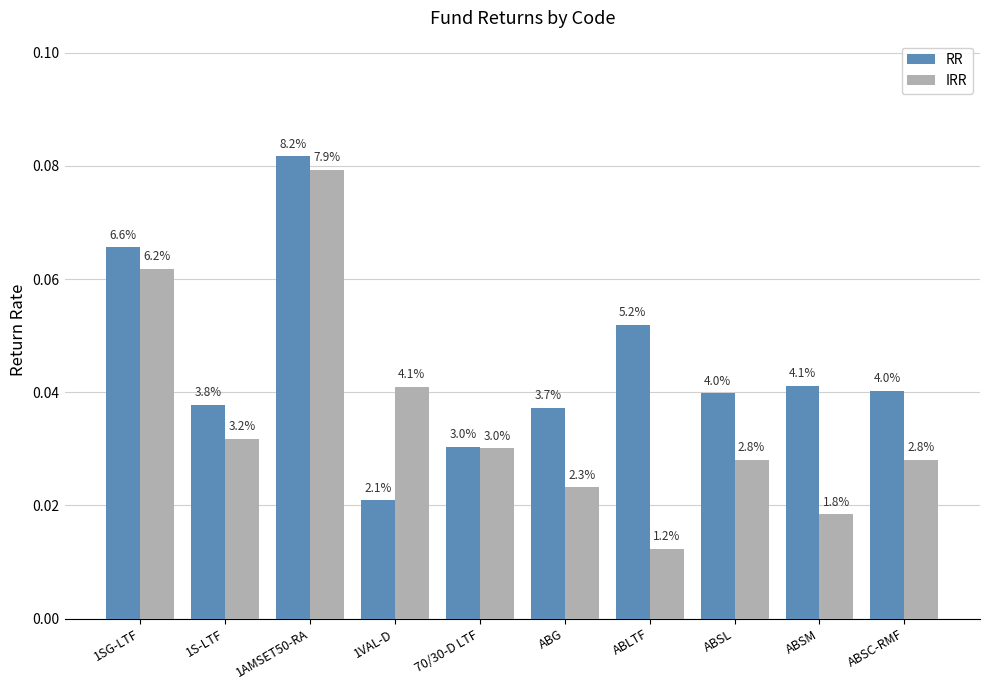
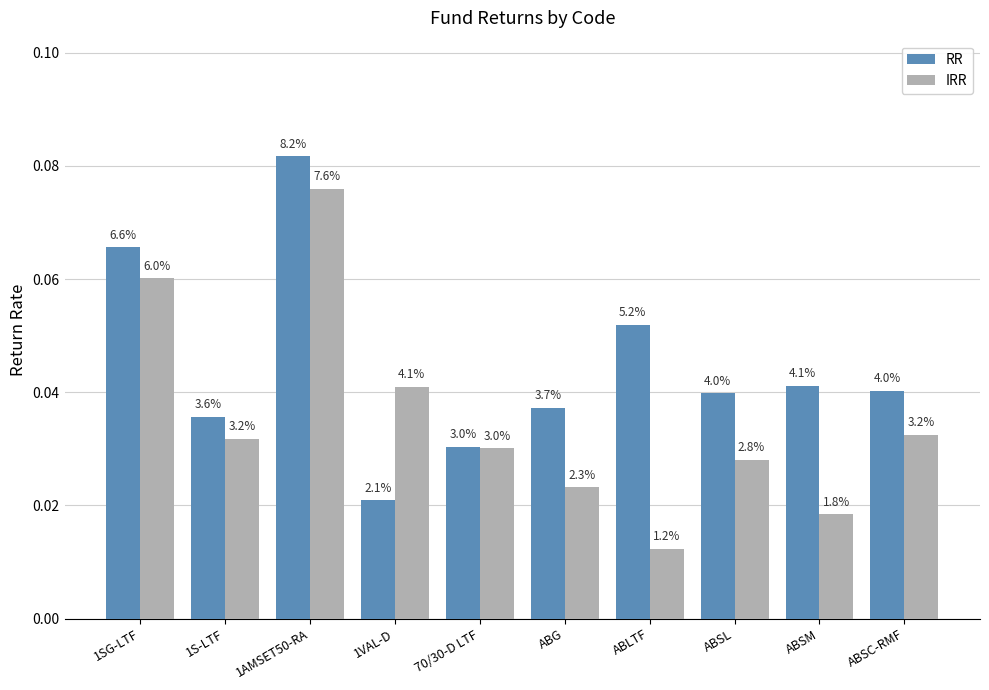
IRR, 1SG-LTF: 6.2% -> 6.0%
RR, 1S-LTF: 3.8% -> 3.6%
IRR, 1AMSET50-RA: 7.9% -> 7.6%
IRR, ABSC-RMF: 2.8% -> 3.2%
